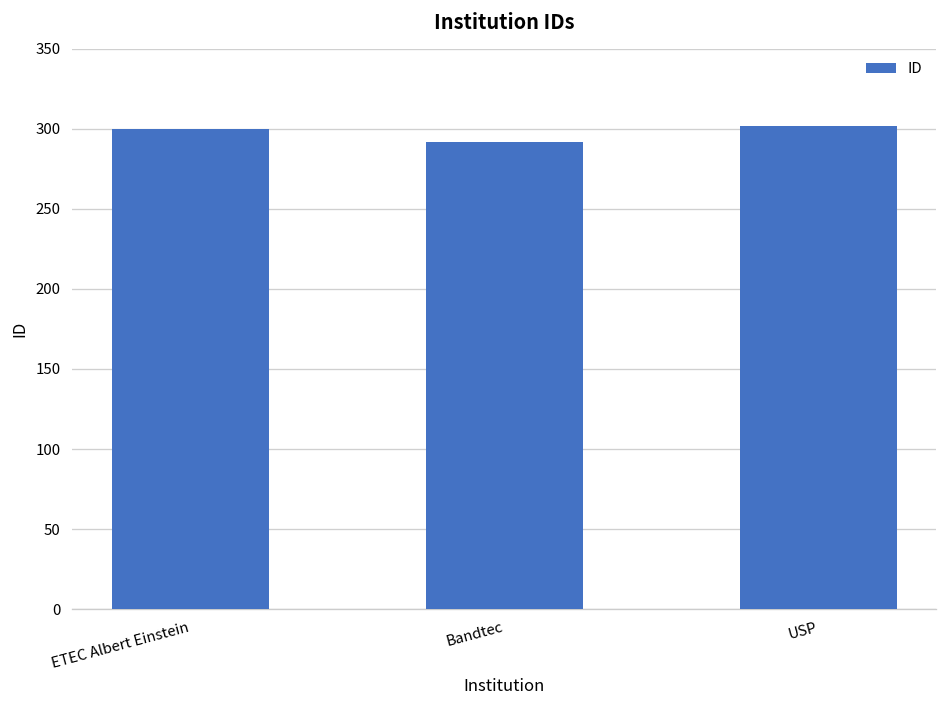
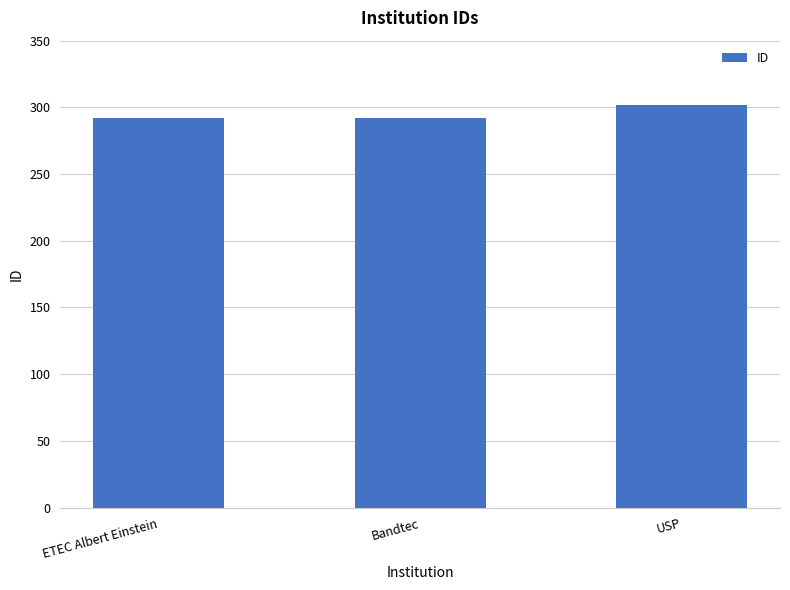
ETEC Albert Einstein: 300 -> 292
